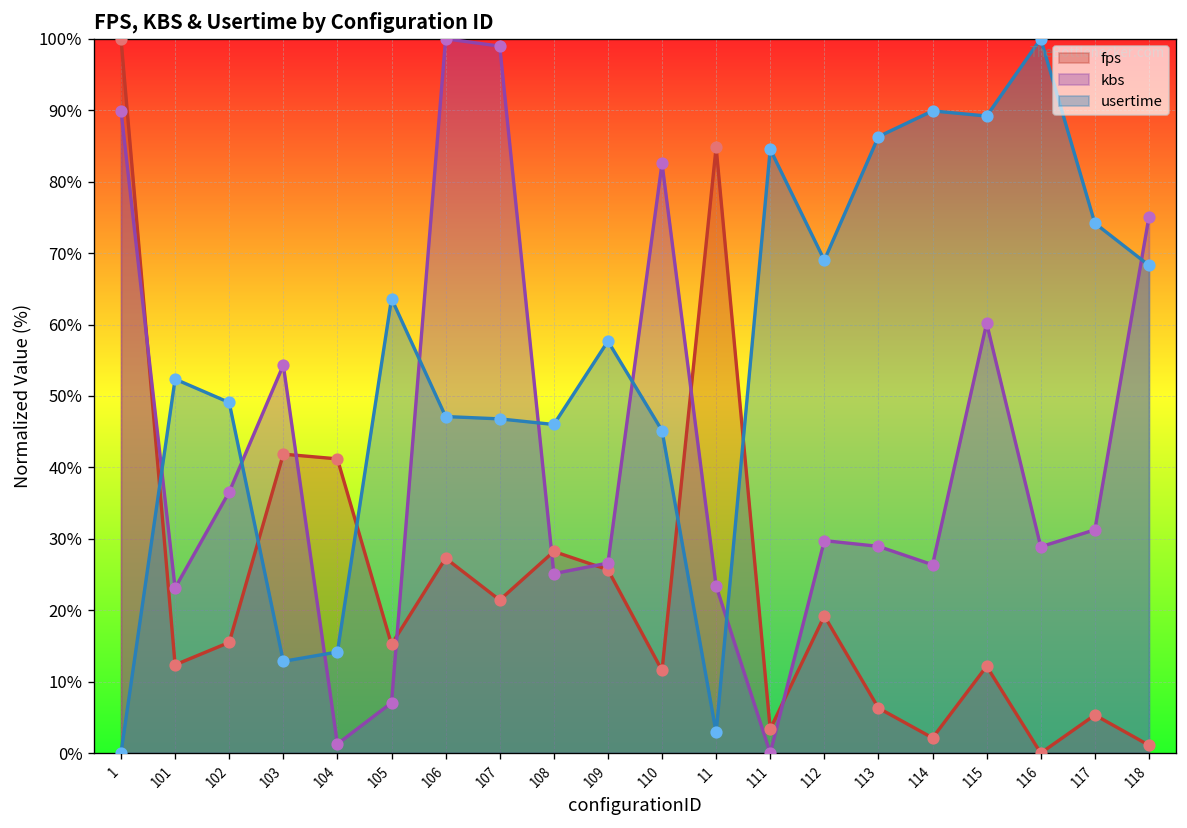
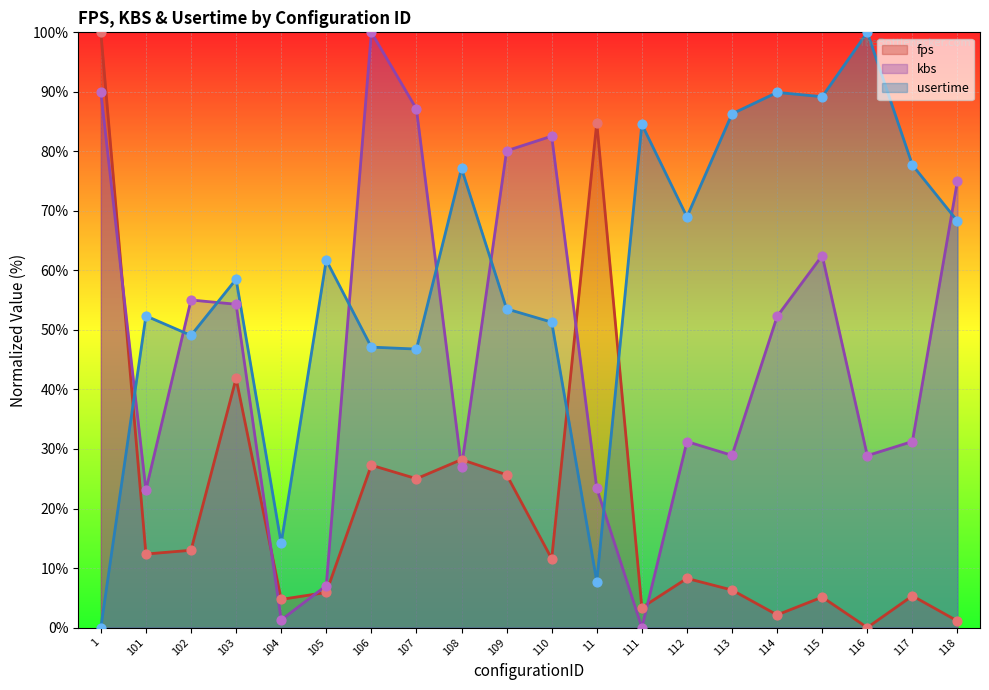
fps, 102: 15% -> 13%
kbs, 102: 37% -> 55%
usertime, 103: 13% -> 59%
fps, 104: 41% -> 5%
fps, 105: 15% -> 6%
usertime, 105: 64% -> 62%
fps, 107: 21% -> 25%
kbs, 107: 99% -> 87%
kbs, 108: 25% -> 27%
usertime, 108: 46% -> 77%
kbs, 109: 27% -> 80%
usertime, 109: 58% -> 54%
usertime, 110: 45% -> 51%
usertime, 11: 3% -> 8%
fps, 112: 19% -> 8%
kbs, 112: 30% -> 31%
kbs, 114: 26% -> 52%
fps, 115: 12% -> 5%
kbs, 115: 60% -> 63%
usertime, 117: 74% -> 78%
